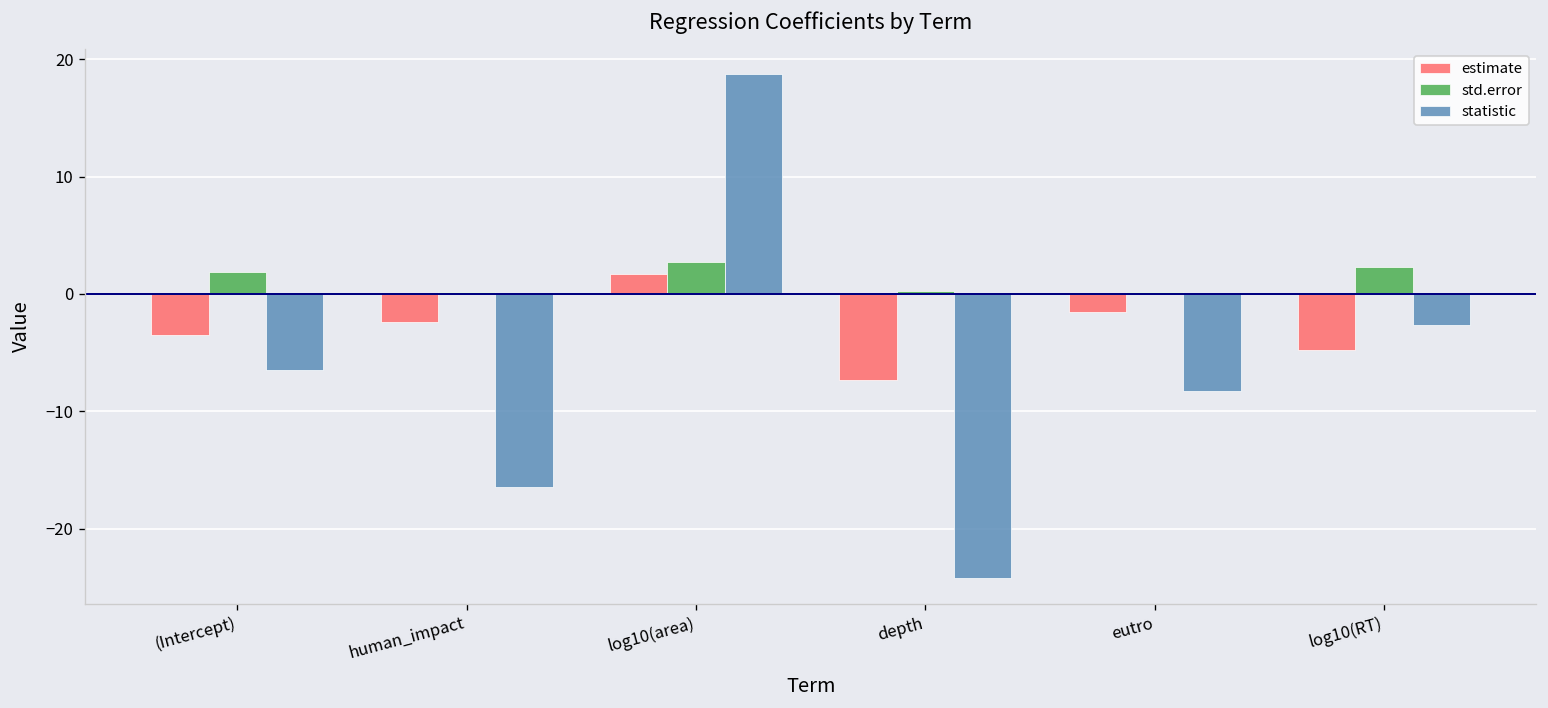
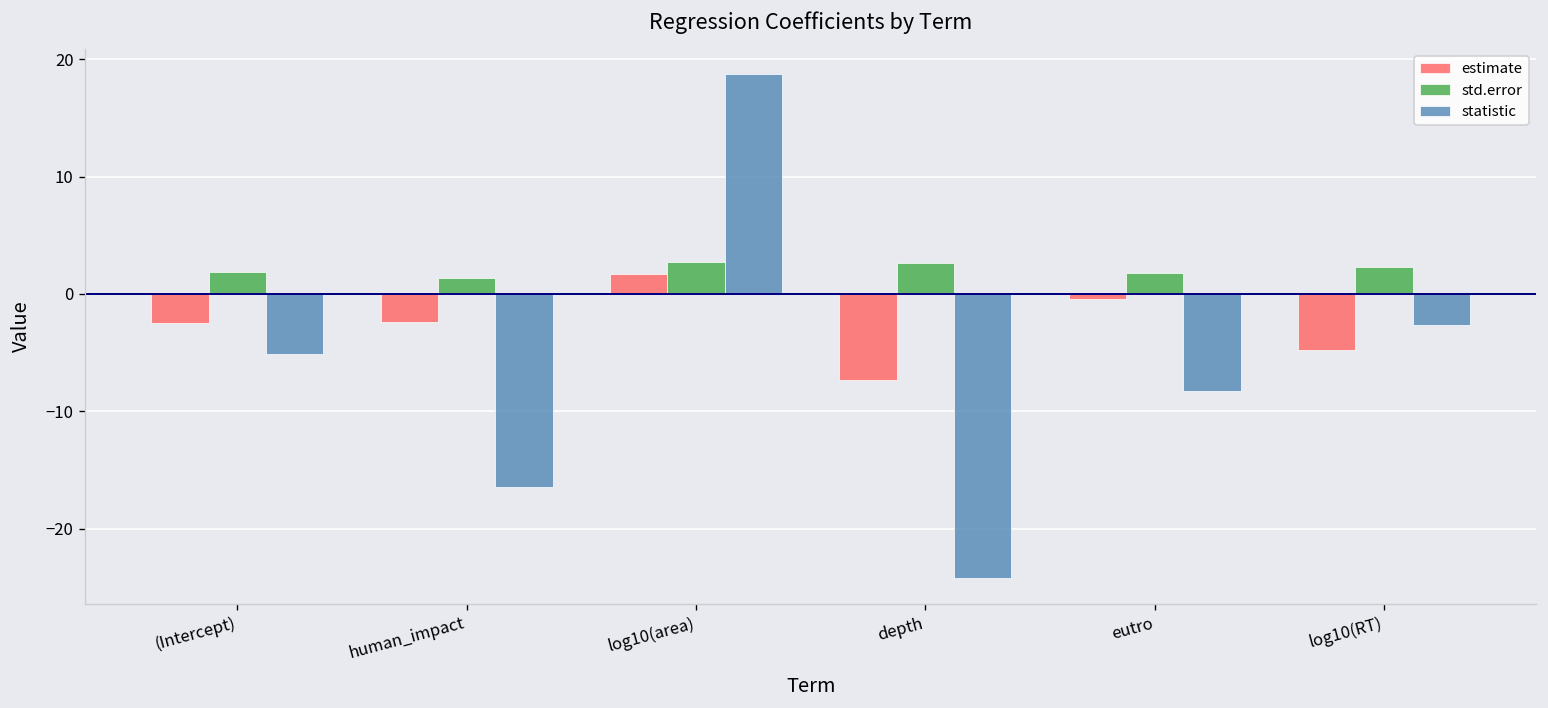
estimate, (Intercept): -4 -> -2
statistic, (Intercept): -6 -> -5
std.error, human_impact: 0 -> 1
std.error, depth: 0 -> 3
estimate, eutro: -2 -> 0
std.error, eutro: 0 -> 2
